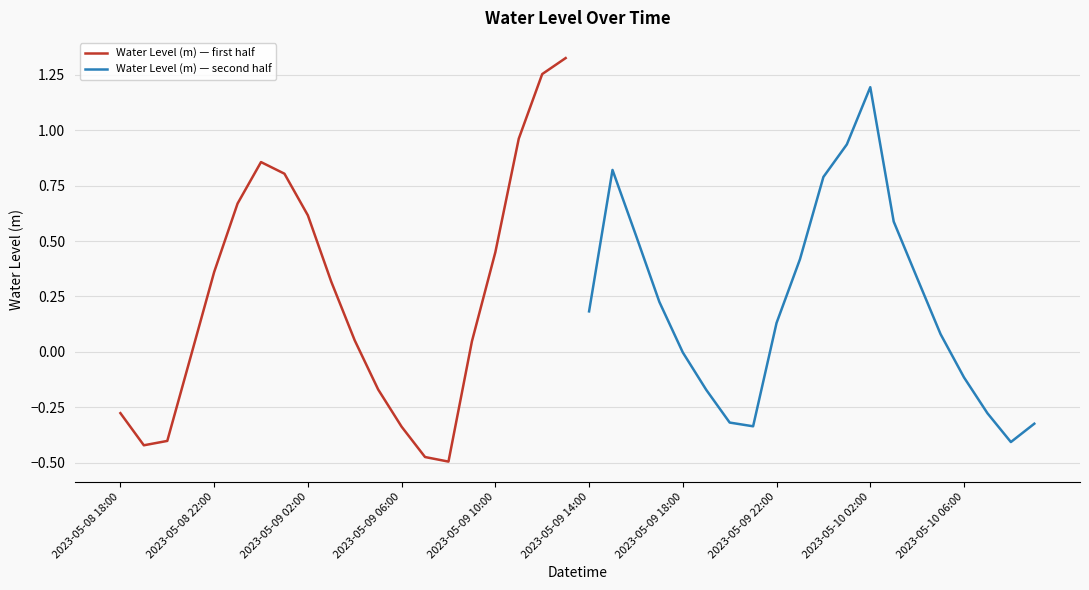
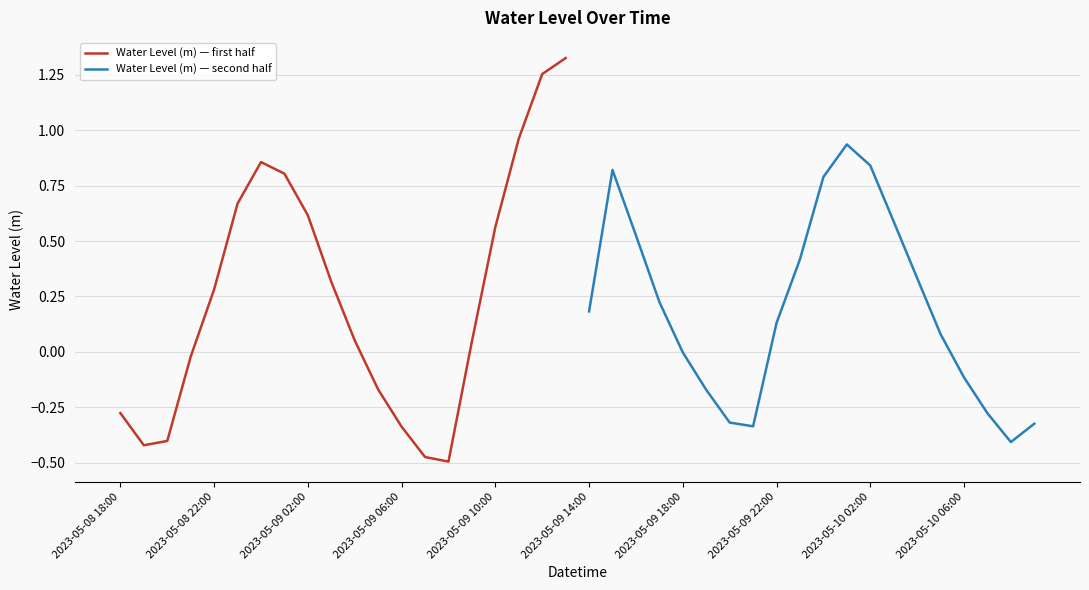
Water Level (m) — first half, 2023-05-08 22:00: 0.36 -> 0.28
Water Level (m) — first half, 2023-05-09 10:00: 0.45 -> 0.56
Water Level (m) — second half, 2023-05-10 02:00: 1.19 -> 0.84
